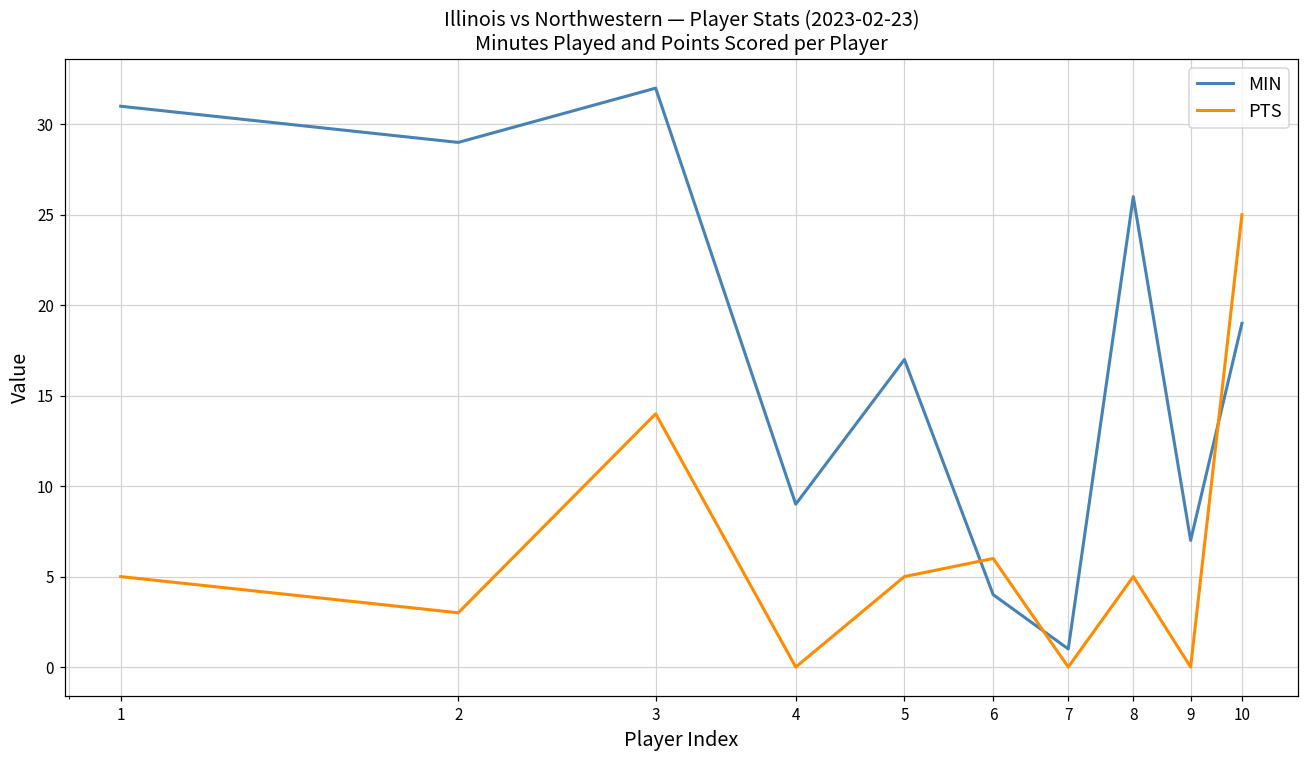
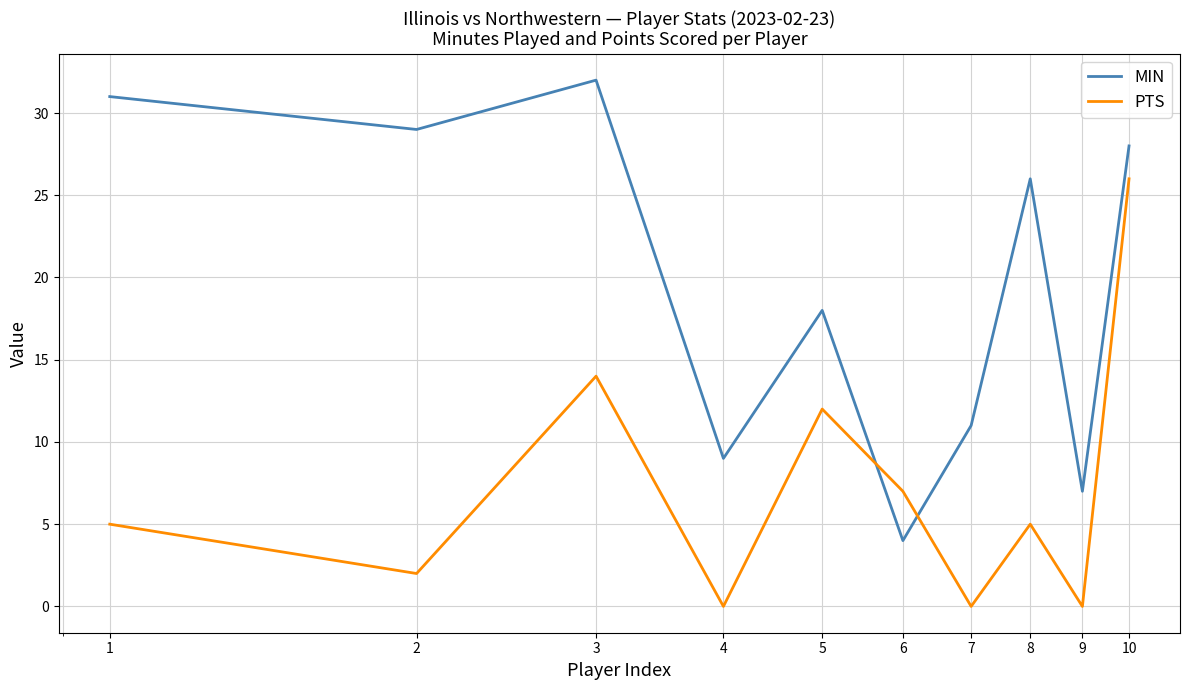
PTS, 2: 3 -> 2
MIN, 5: 17 -> 18
PTS, 5: 5 -> 12
PTS, 6: 6 -> 7
MIN, 7: 1 -> 11
MIN, 10: 19 -> 28
PTS, 10: 25 -> 26
